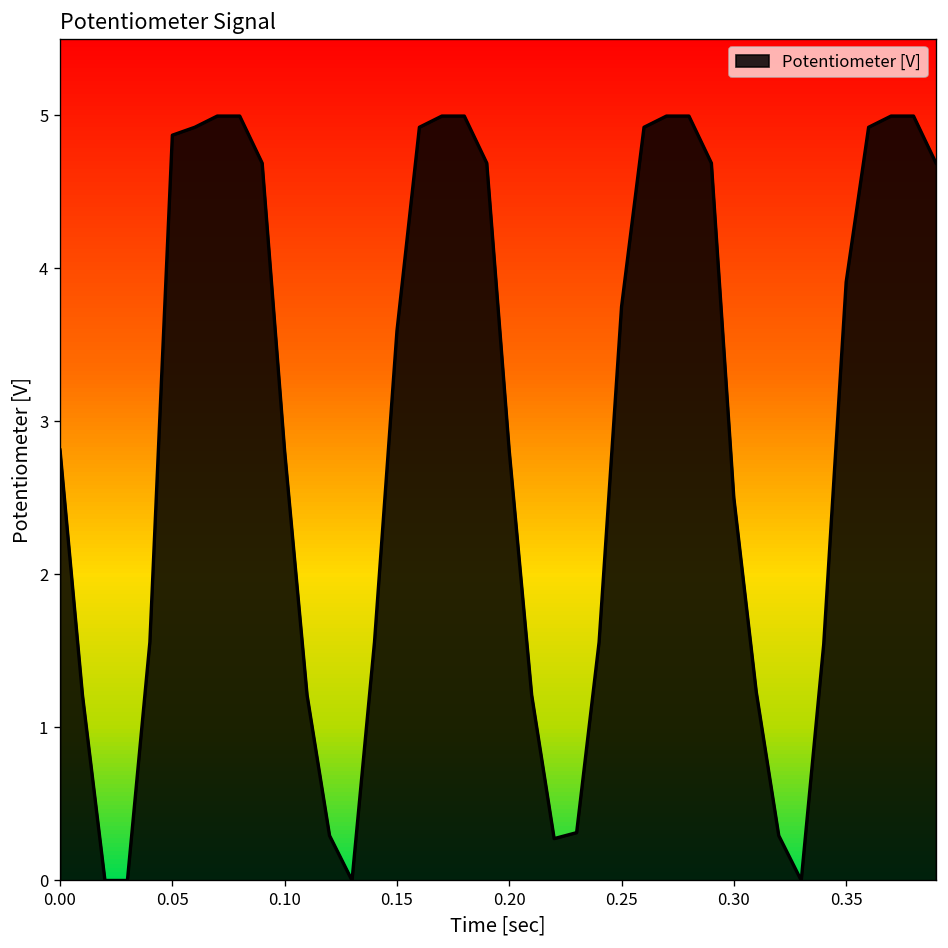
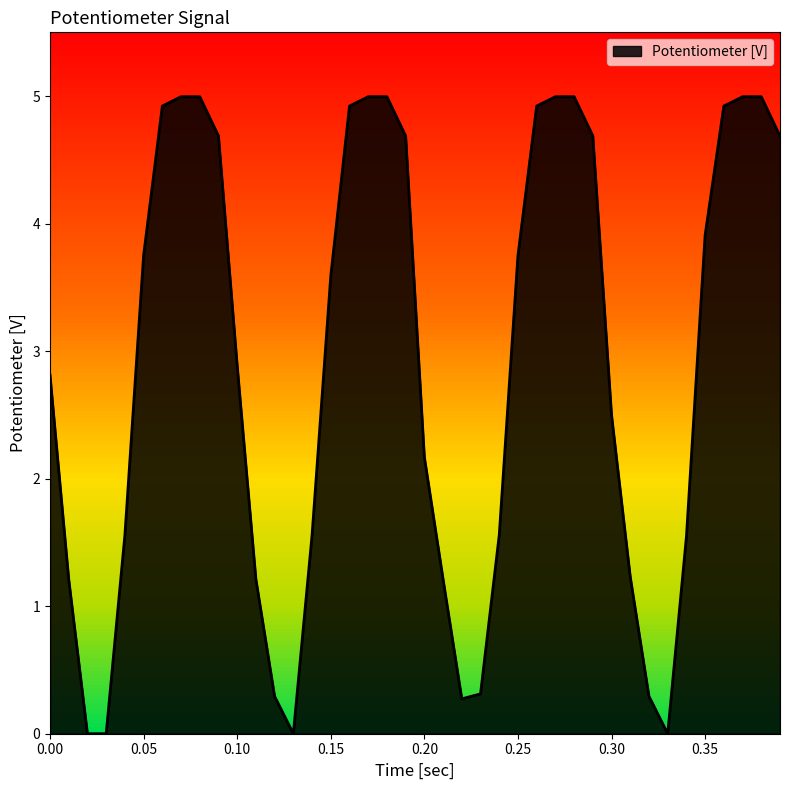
Potentiometer [V], 0.05: 4.87 -> 3.75
Potentiometer [V], 0.10: 2.81 -> 2.89
Potentiometer [V], 0.20: 2.81 -> 2.17
